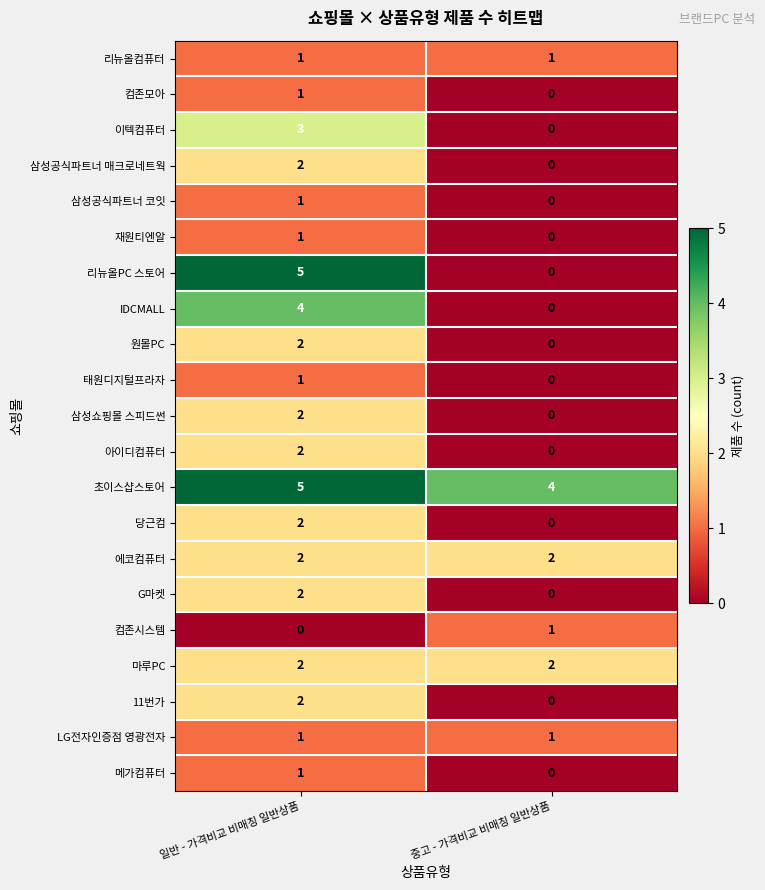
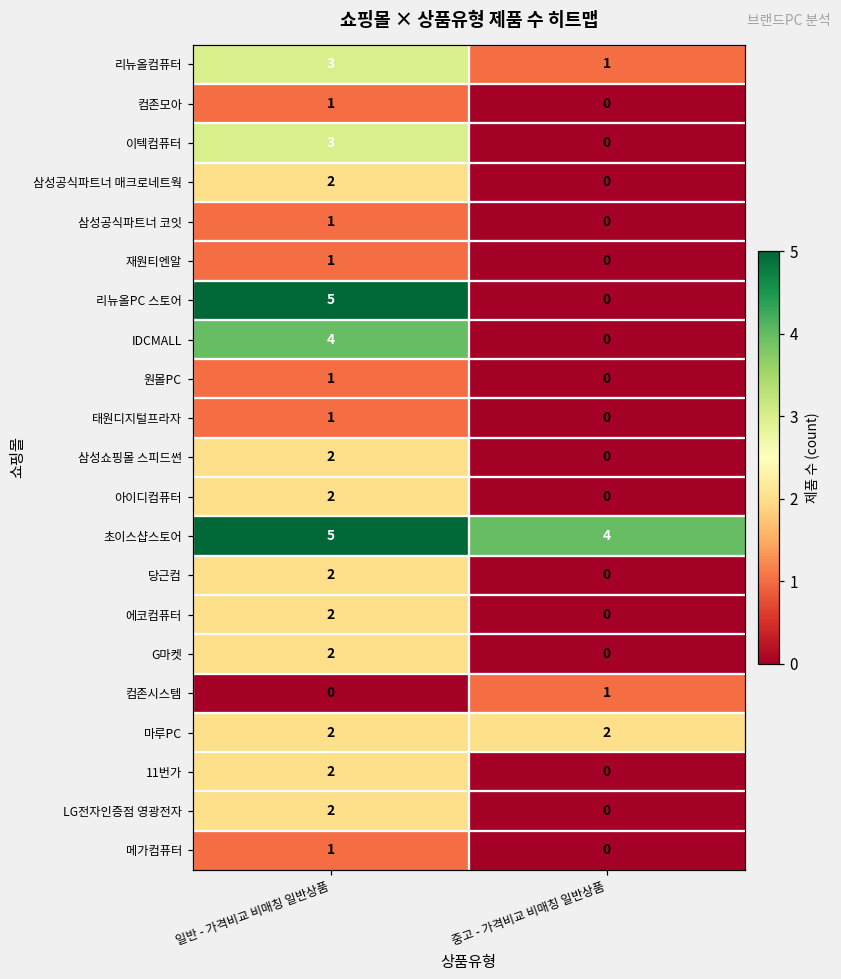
리뉴올컴퓨터, 일반 - 가격비교 비매칭 일반상품: 1 -> 3
원몰PC, 일반 - 가격비교 비매칭 일반상품: 2 -> 1
에코컴퓨터, 중고 - 가격비교 비매칭 일반상품: 2 -> 0
LG전자인증점 영광전자, 일반 - 가격비교 비매칭 일반상품: 1 -> 2
LG전자인증점 영광전자, 중고 - 가격비교 비매칭 일반상품: 1 -> 0
